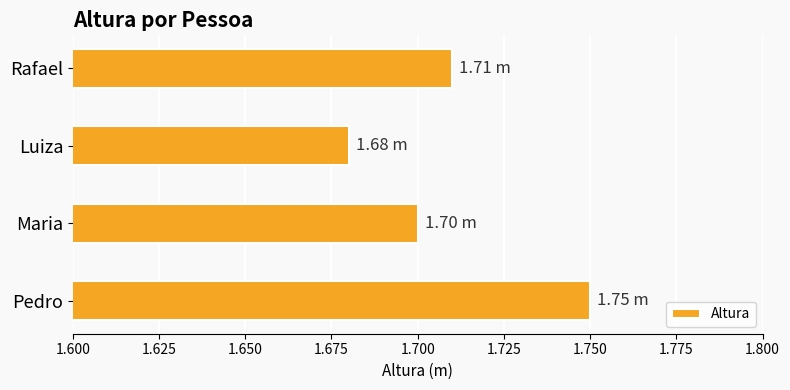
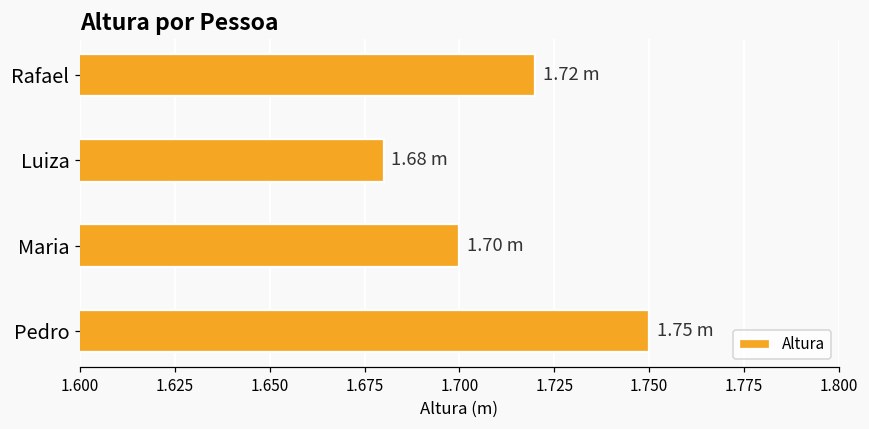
Rafael: 1.71 -> 1.72
